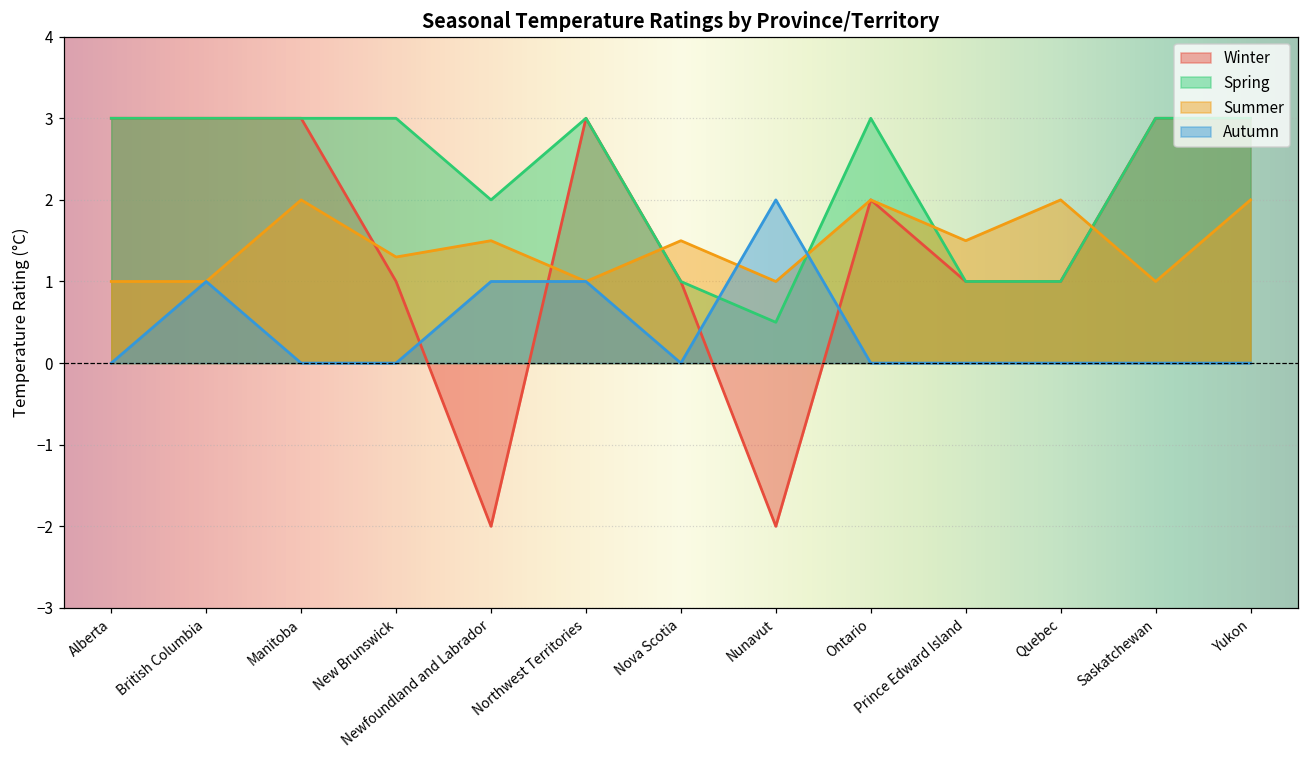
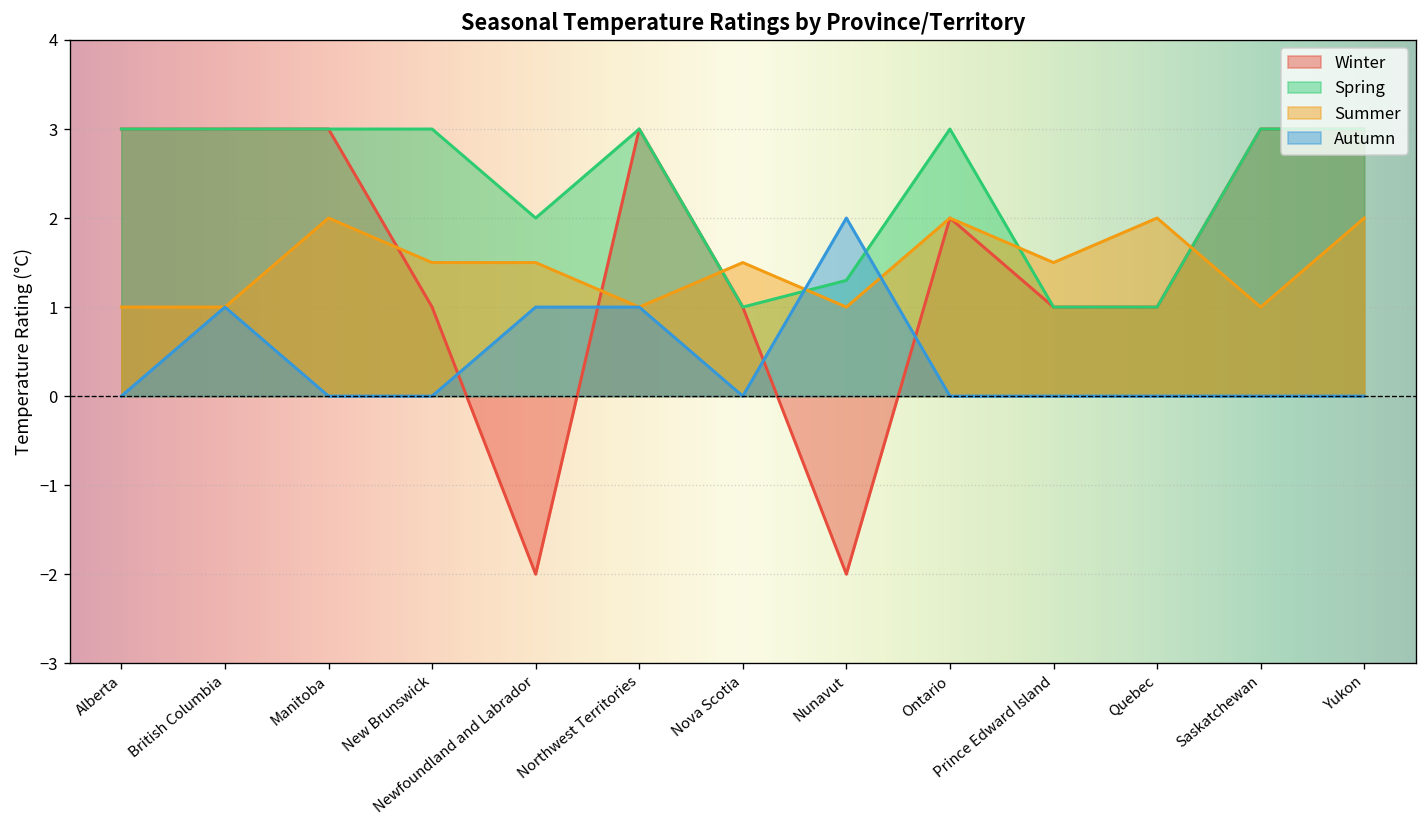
Summer, New Brunswick: 1.3 -> 1.5
Spring, Nunavut: 0.5 -> 1.3
